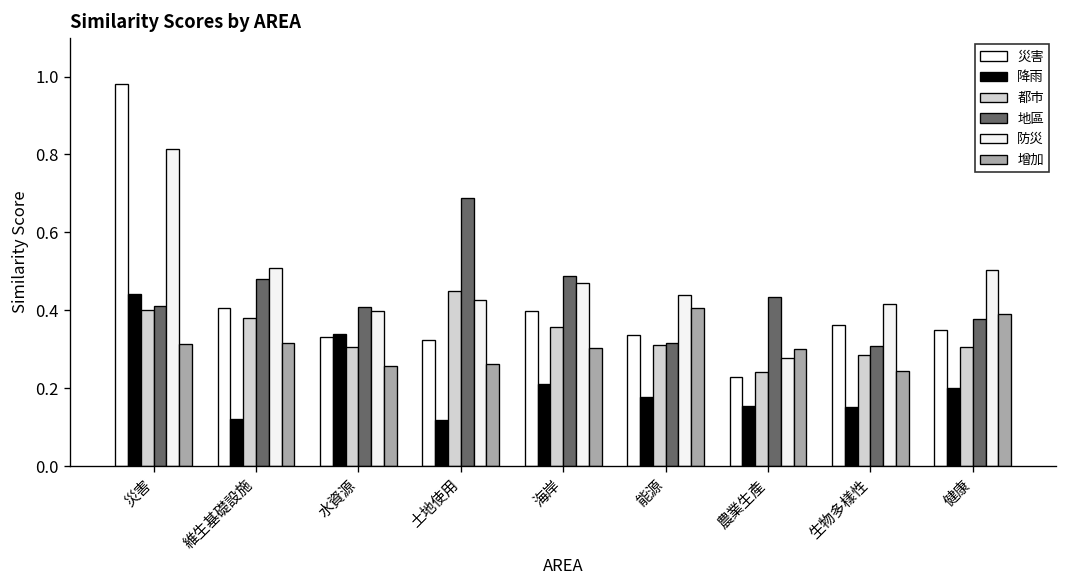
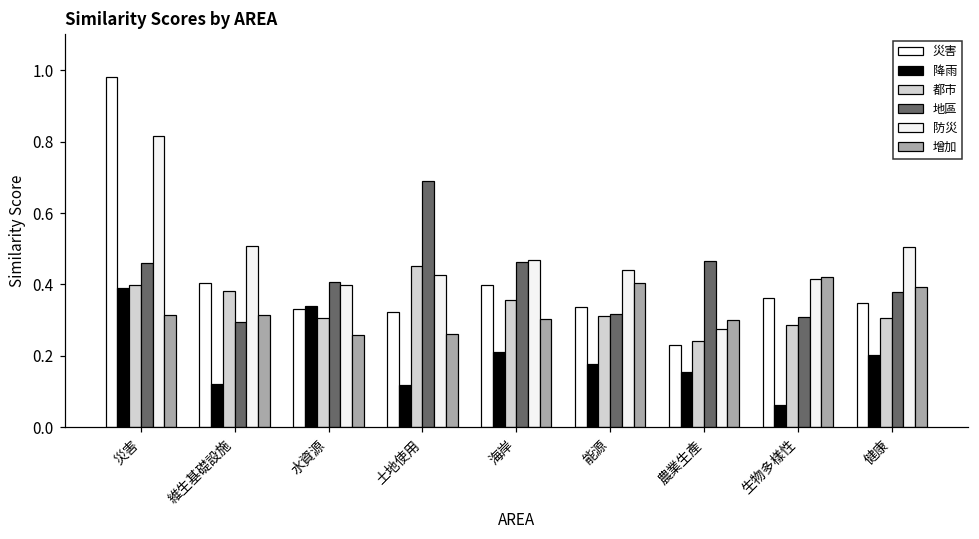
降雨, 災害: 0.44 -> 0.39
地區, 災害: 0.41 -> 0.46
地區, 維生基礎設施: 0.48 -> 0.29
地區, 海岸: 0.49 -> 0.46
地區, 農業生產: 0.43 -> 0.47
降雨, 生物多樣性: 0.15 -> 0.06
增加, 生物多樣性: 0.24 -> 0.42
